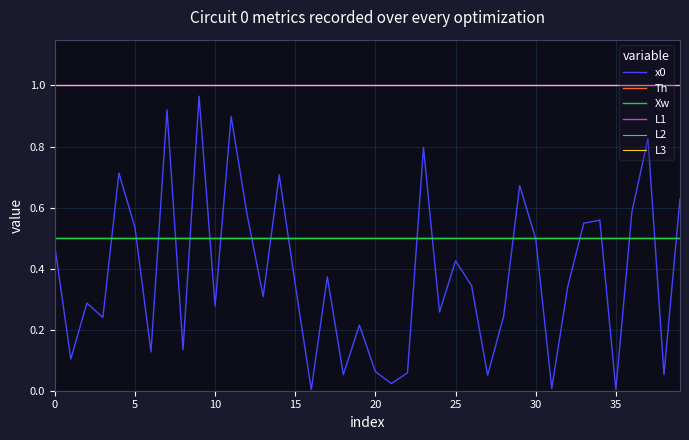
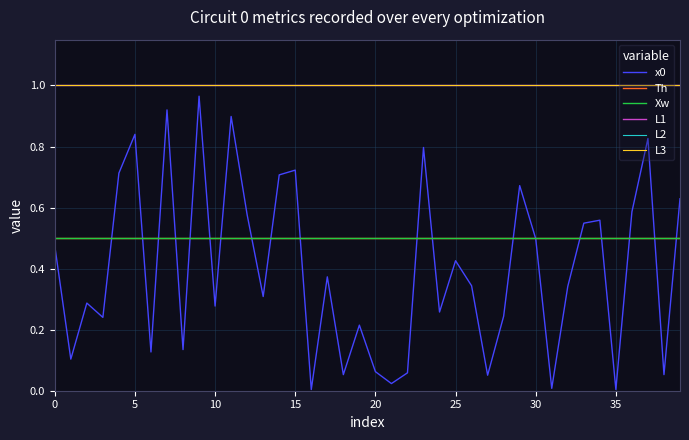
x0, 5: 0.54 -> 0.84
x0, 15: 0.35 -> 0.72
